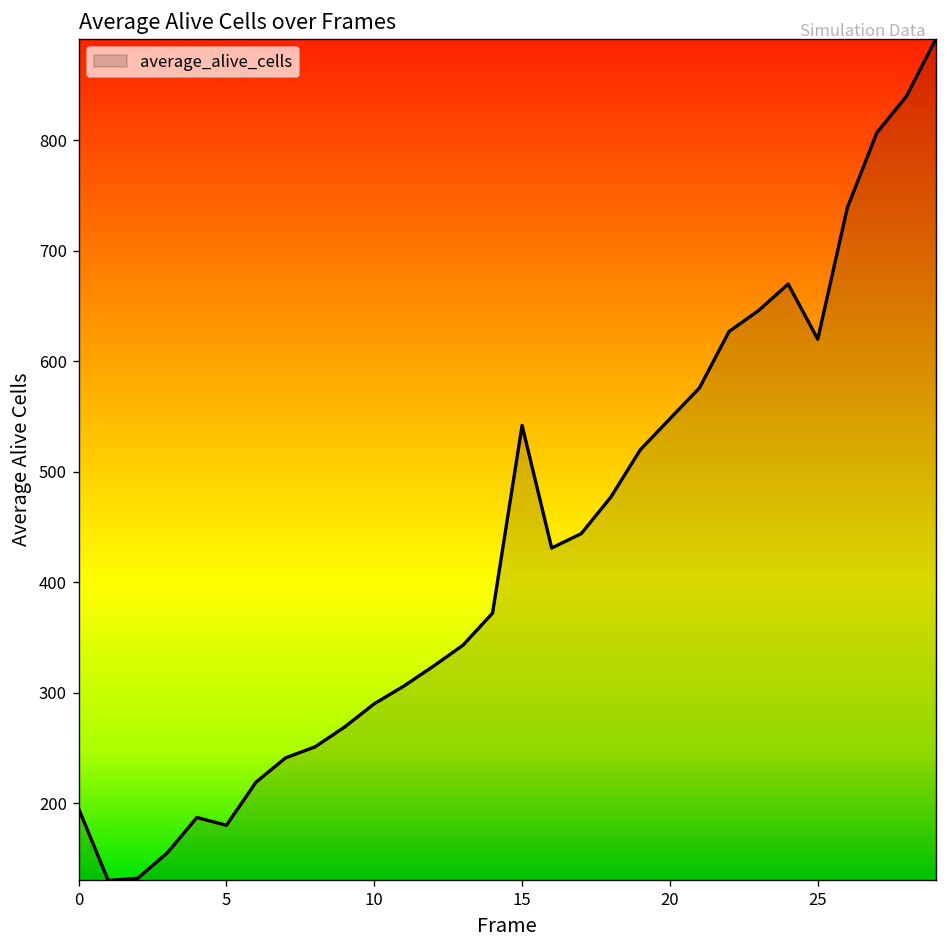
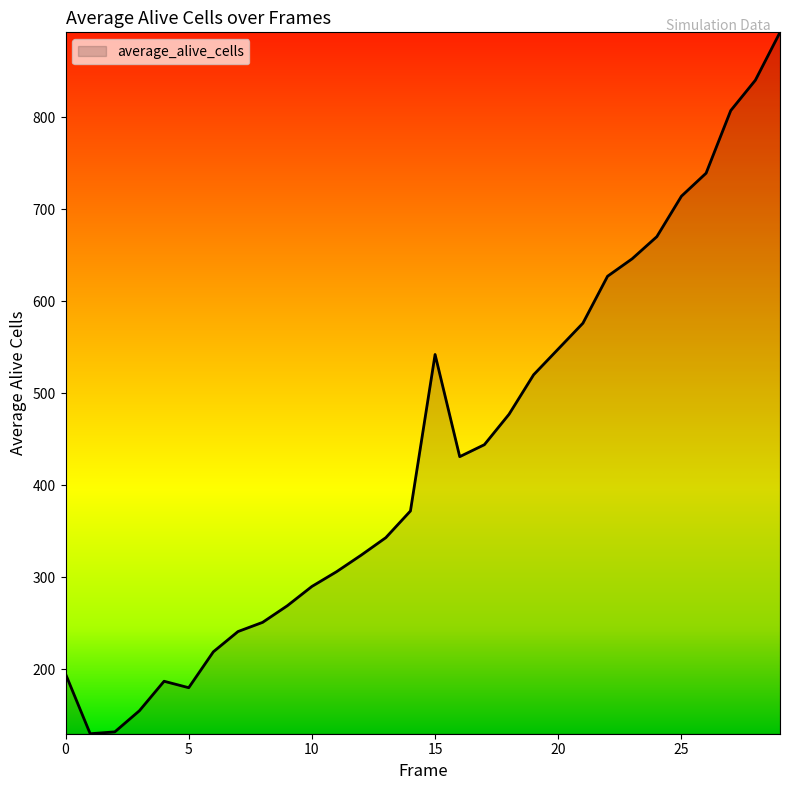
25: 620 -> 710
